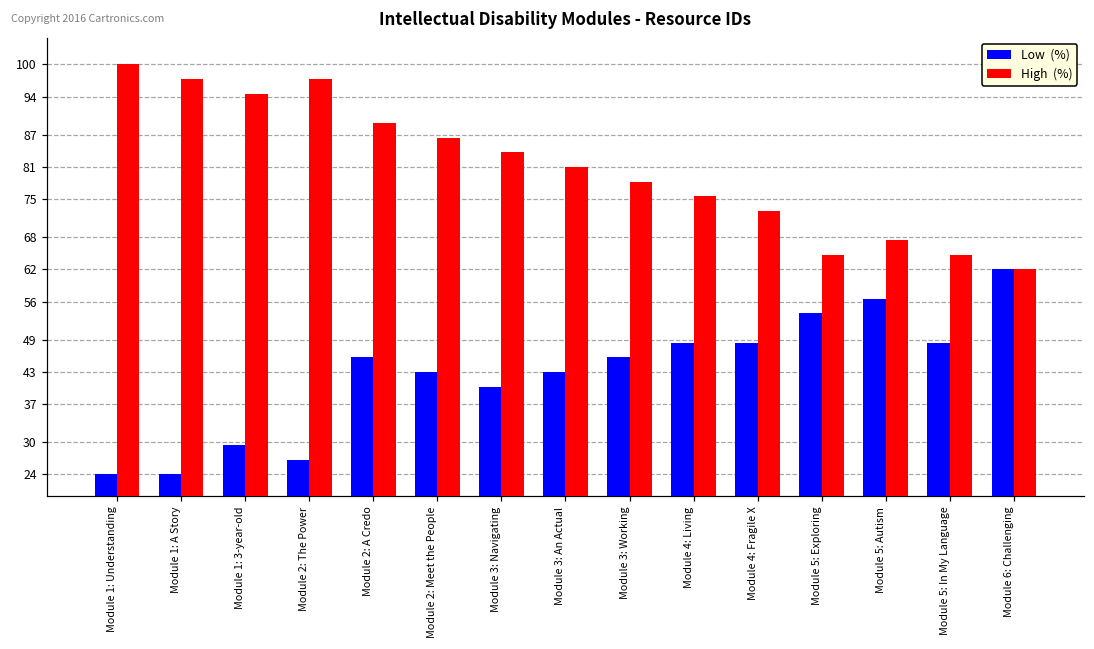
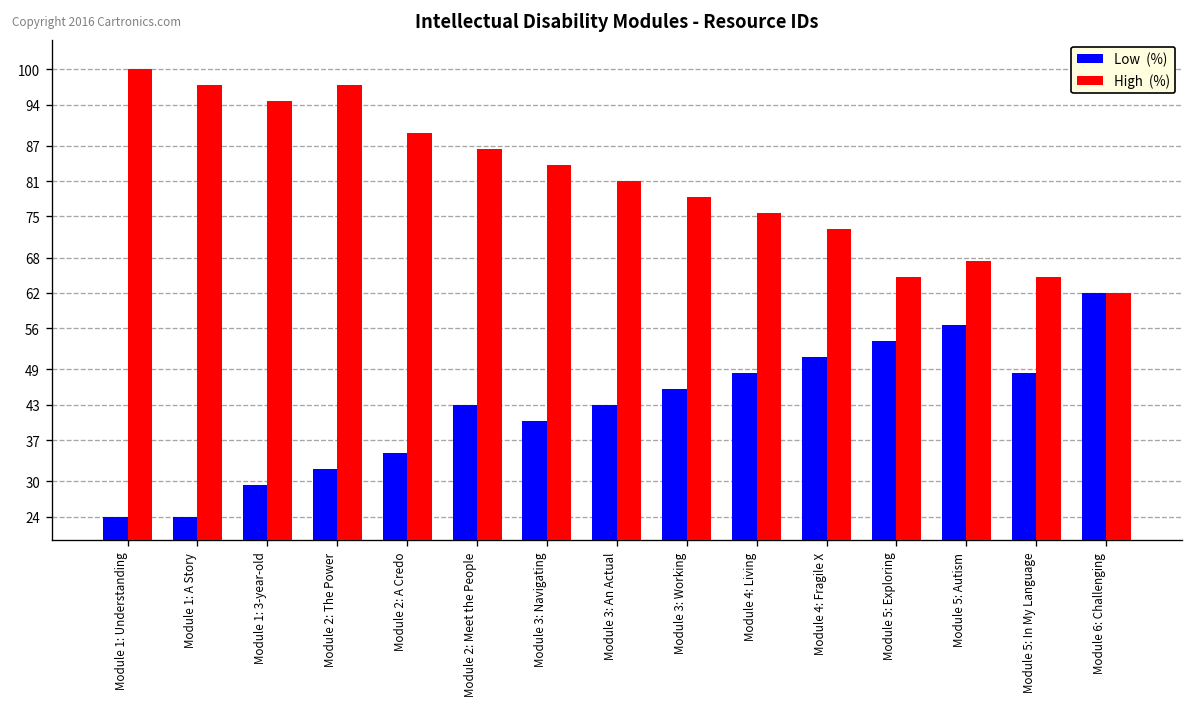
Low (%), Module 2: The Power: 27 -> 32
Low (%), Module 2: A Credo: 46 -> 35
Low (%), Module 4: Fragile X: 48 -> 51
